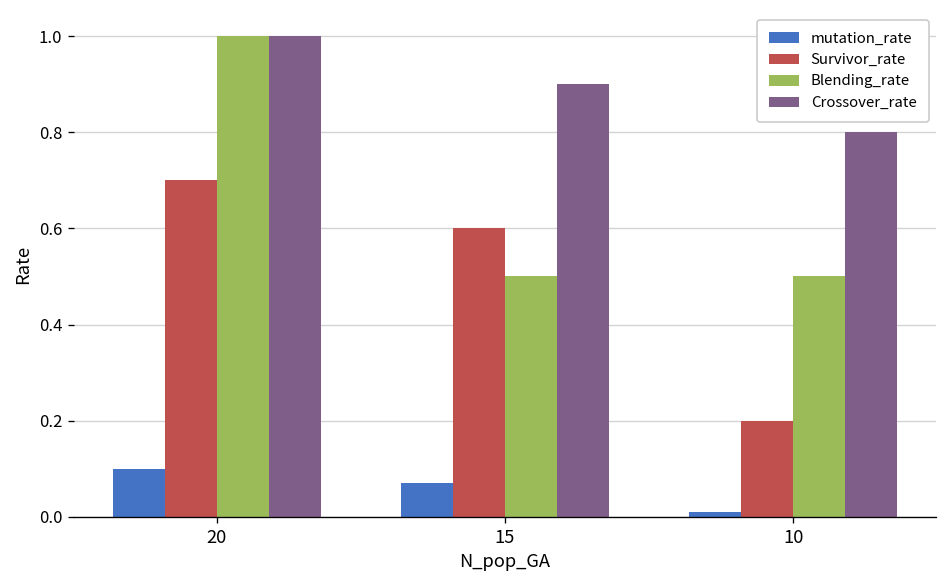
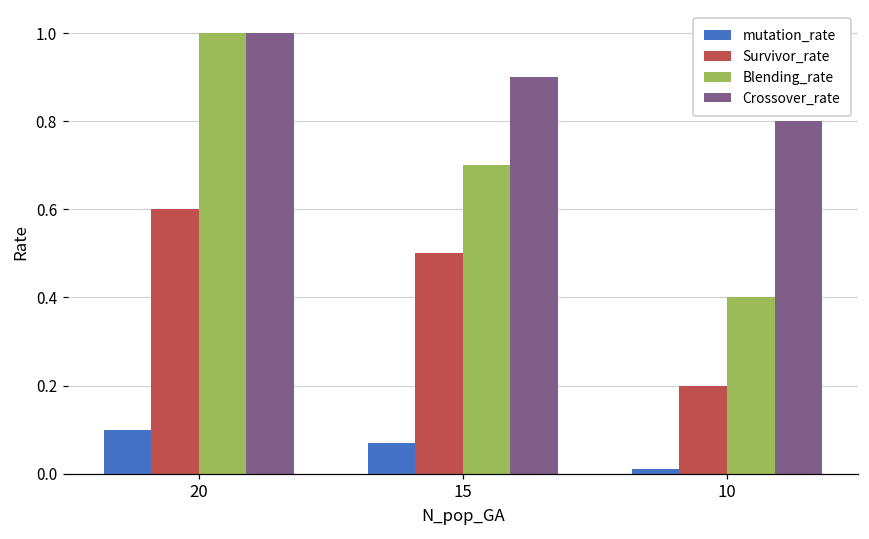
Survivor_rate, 20: 0.7 -> 0.6
Survivor_rate, 15: 0.6 -> 0.5
Blending_rate, 15: 0.5 -> 0.7
Blending_rate, 10: 0.5 -> 0.4
